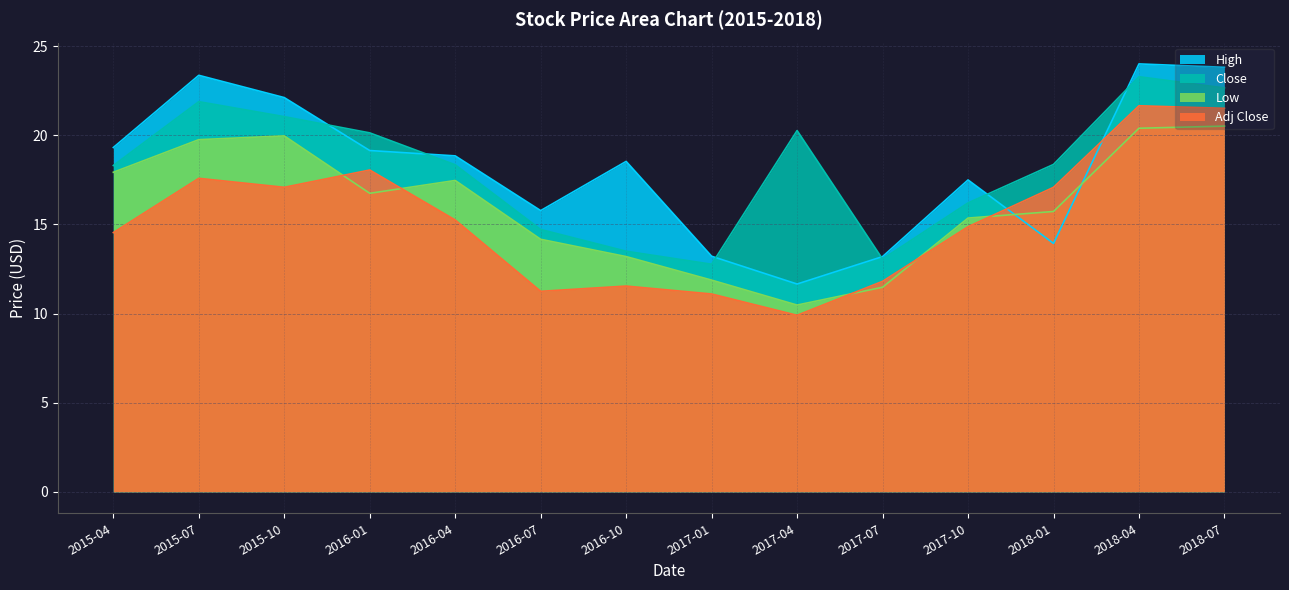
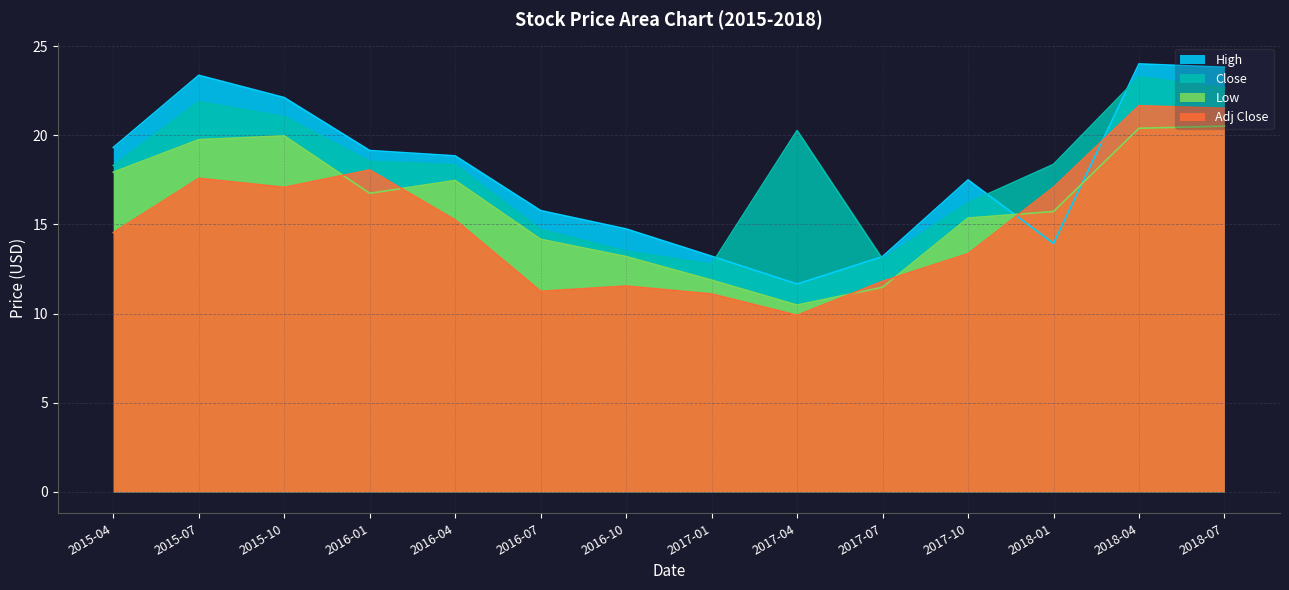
Close, 2016-01: 20.1 -> 18.5
High, 2016-10: 18.5 -> 14.8
Adj Close, 2017-10: 14.9 -> 13.4
